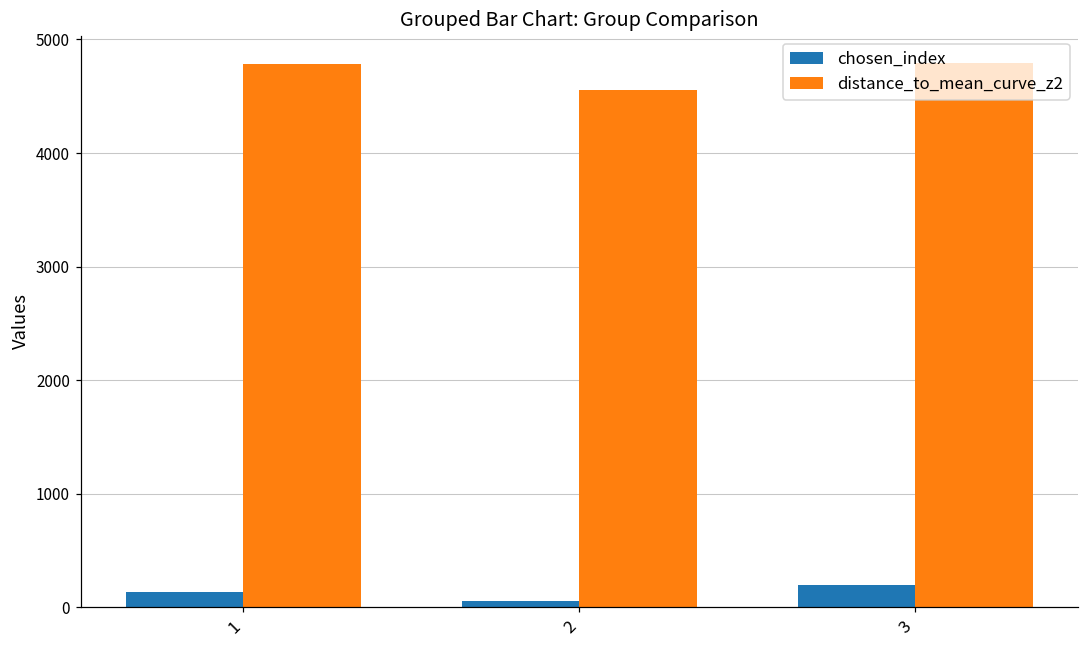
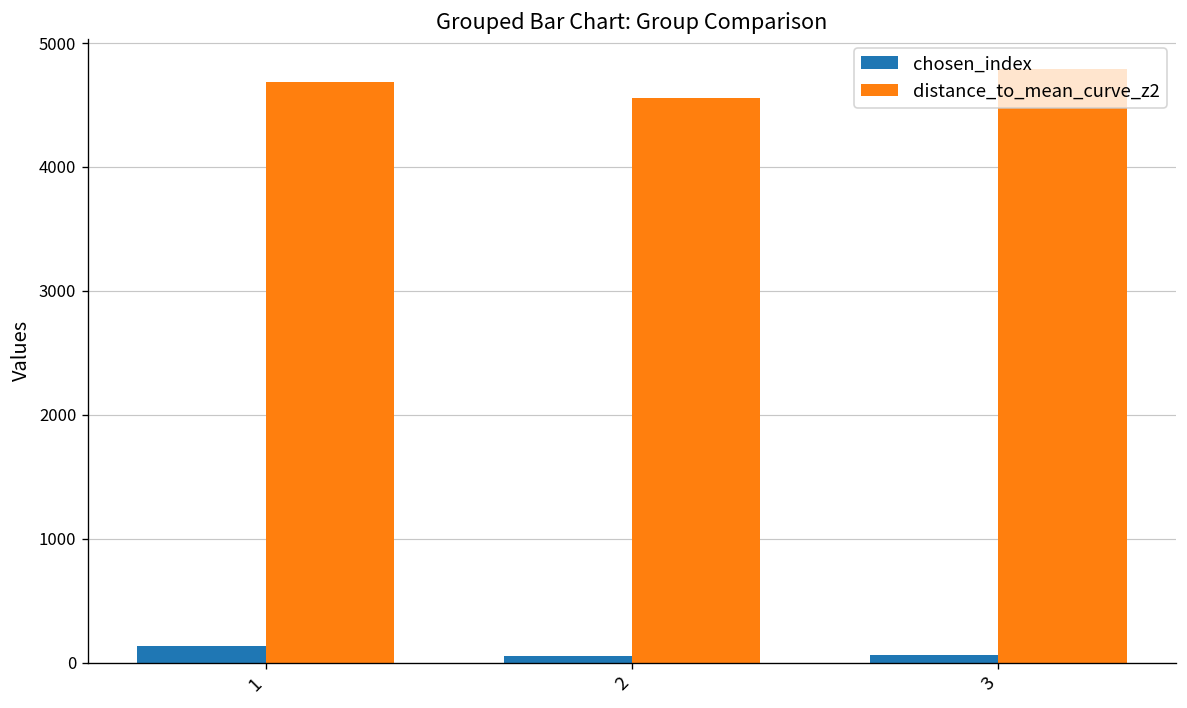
distance_to_mean_curve_z2, 1: 4780 -> 4680
chosen_index, 3: 200 -> 60
